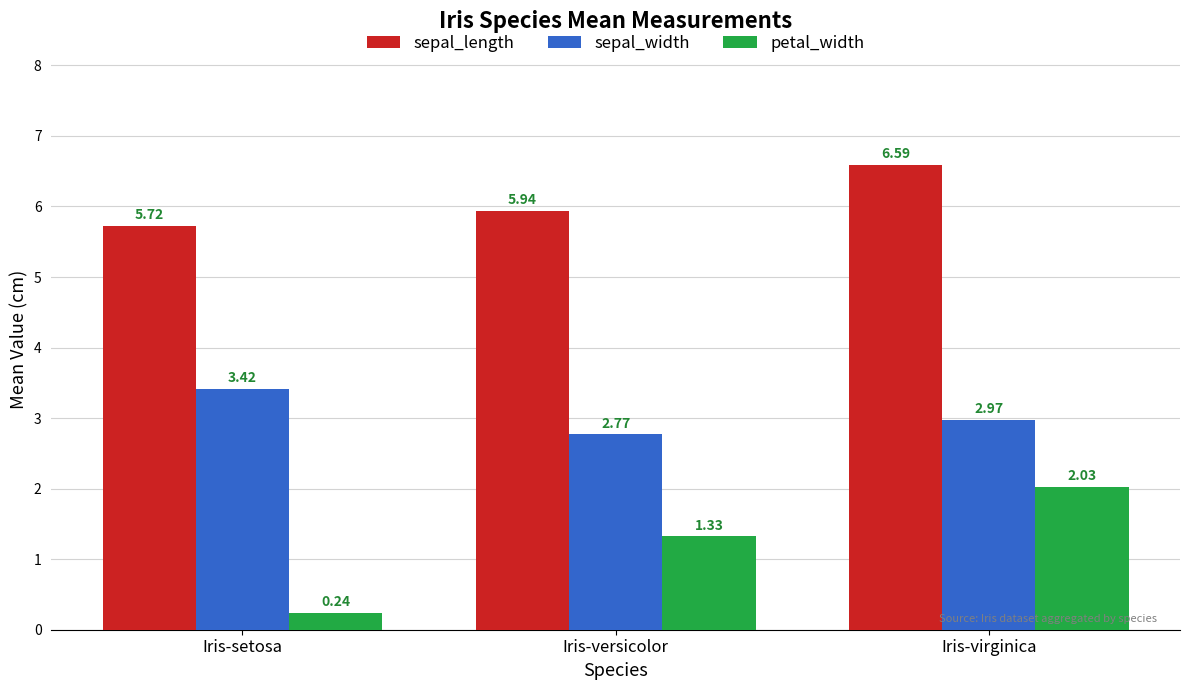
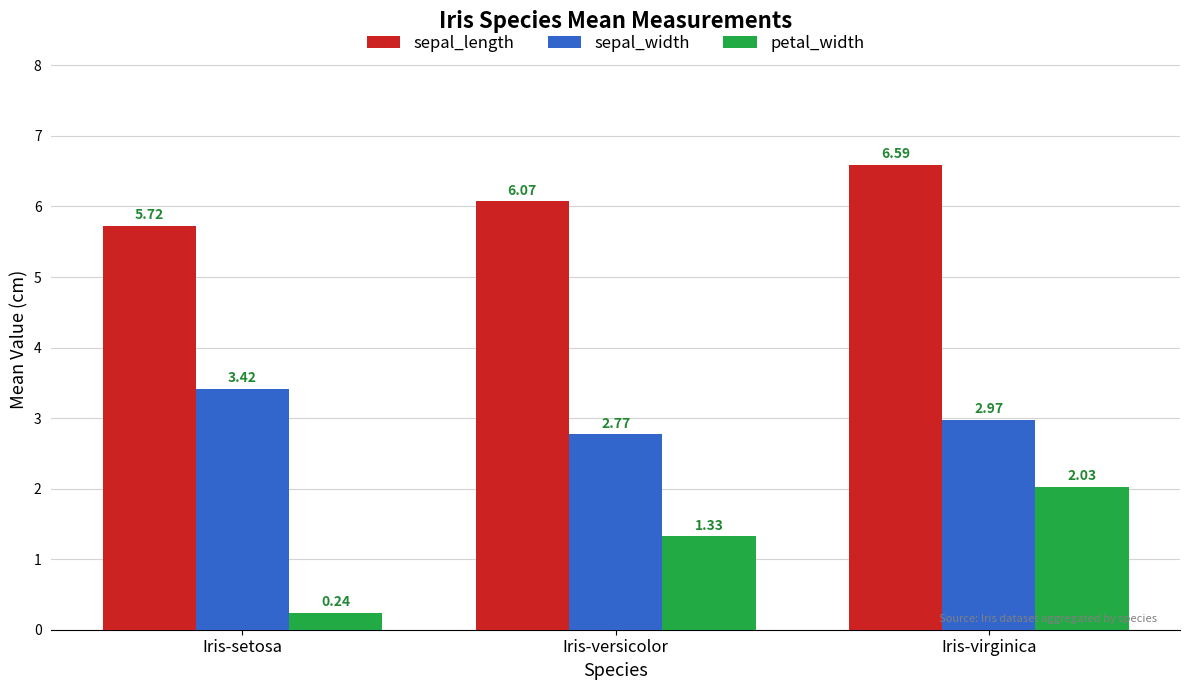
sepal_length, Iris-versicolor: 5.94 -> 6.07
